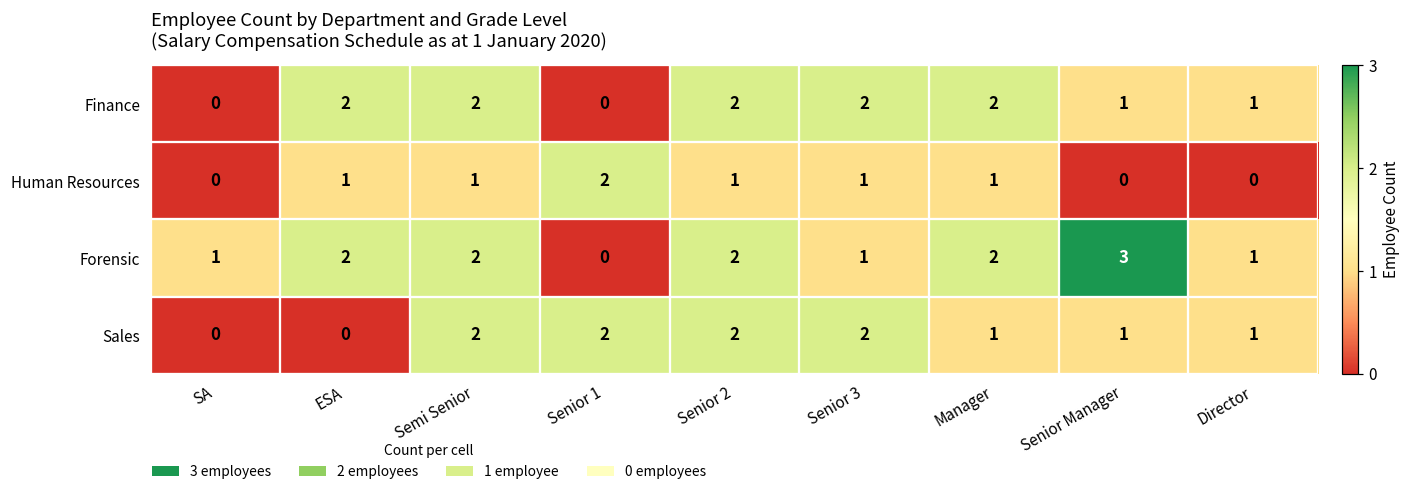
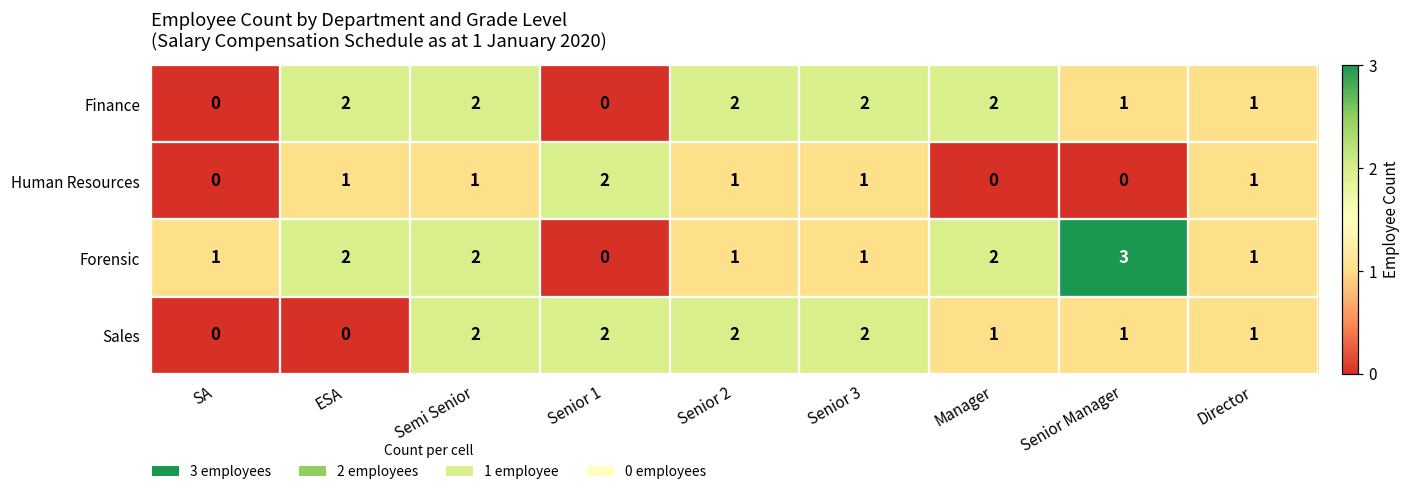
Human Resources, Manager: 1 -> 0
Human Resources, Director: 0 -> 1
Forensic, Senior 2: 2 -> 1
